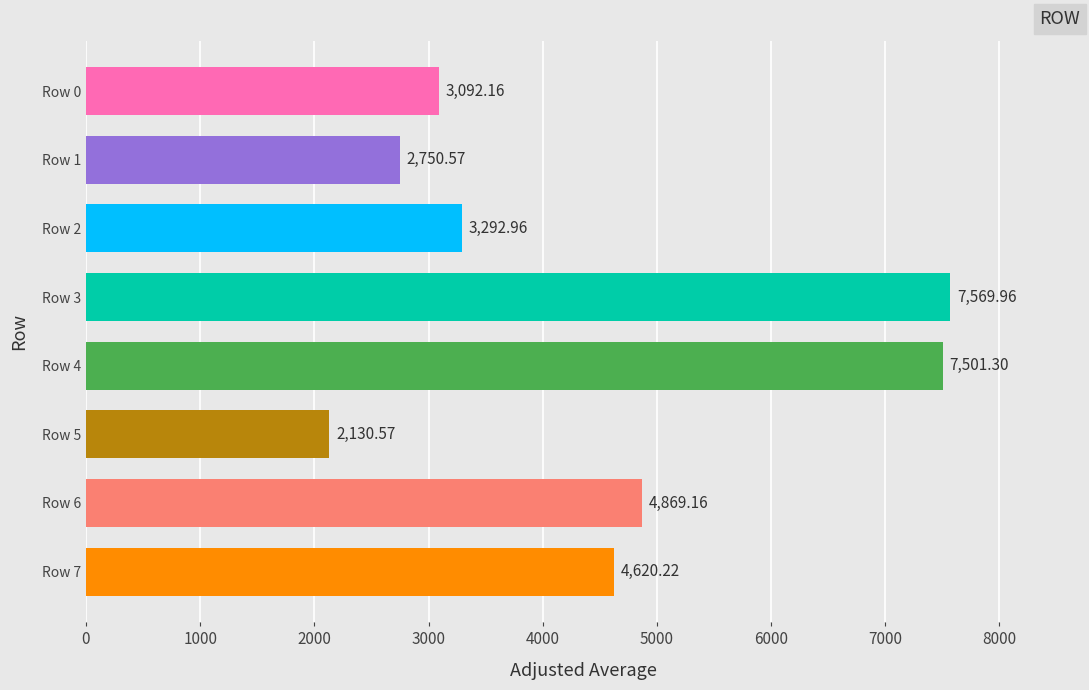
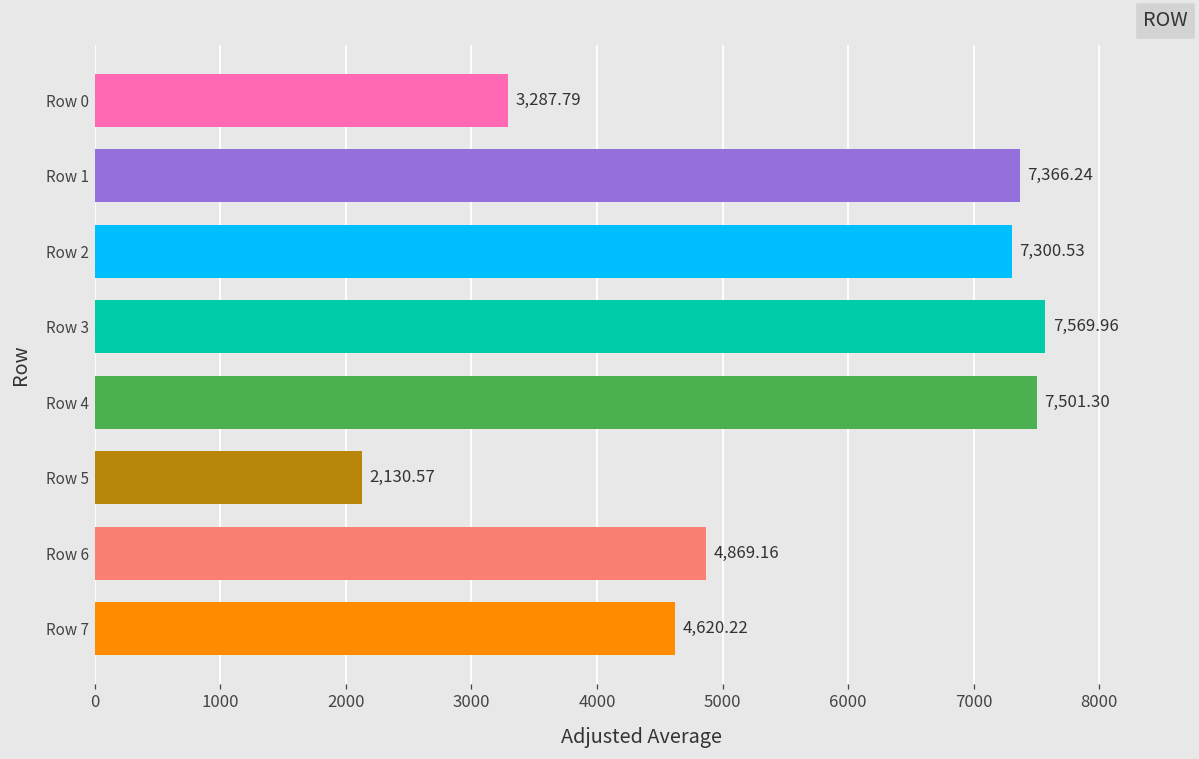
Row 0: 3,092.16 -> 3,287.79
Row 1: 2,750.57 -> 7,366.24
Row 2: 3,292.96 -> 7,300.53
